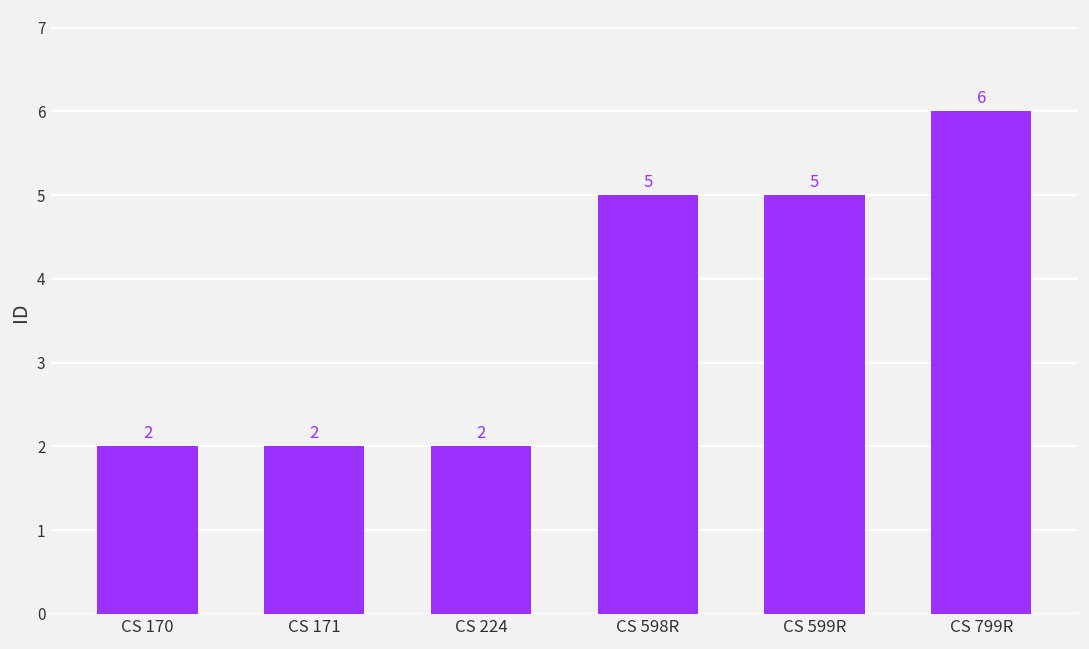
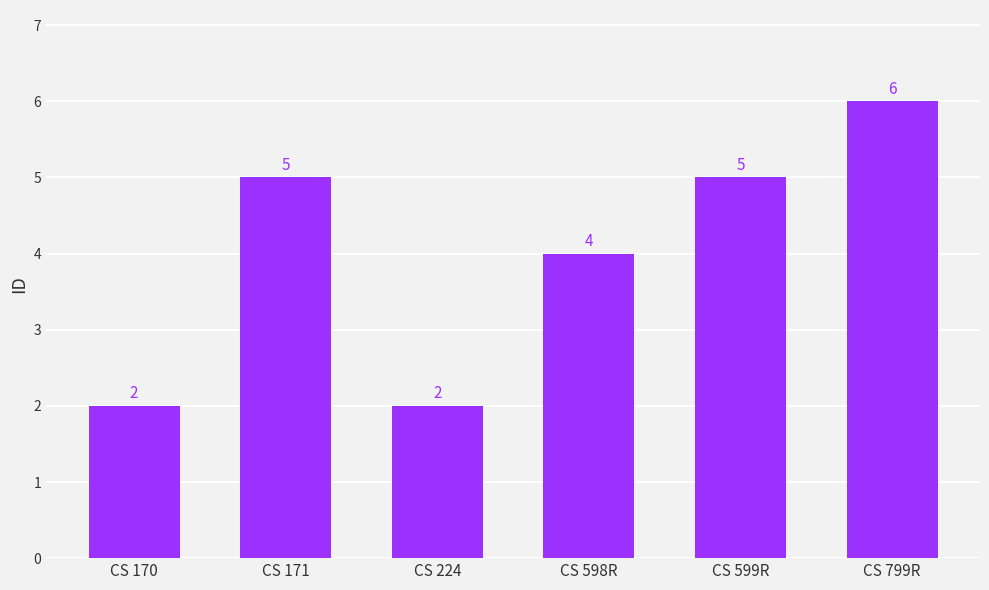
CS 171: 2 -> 5
CS 598R: 5 -> 4
